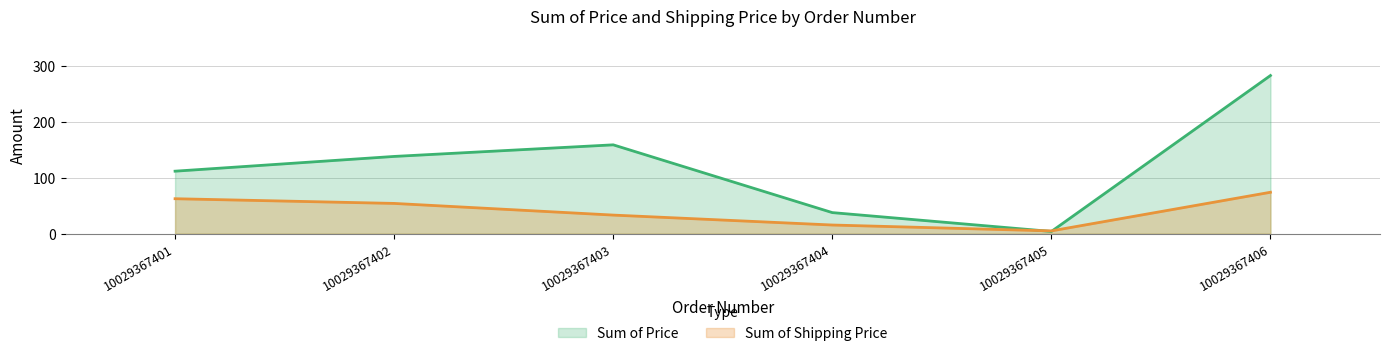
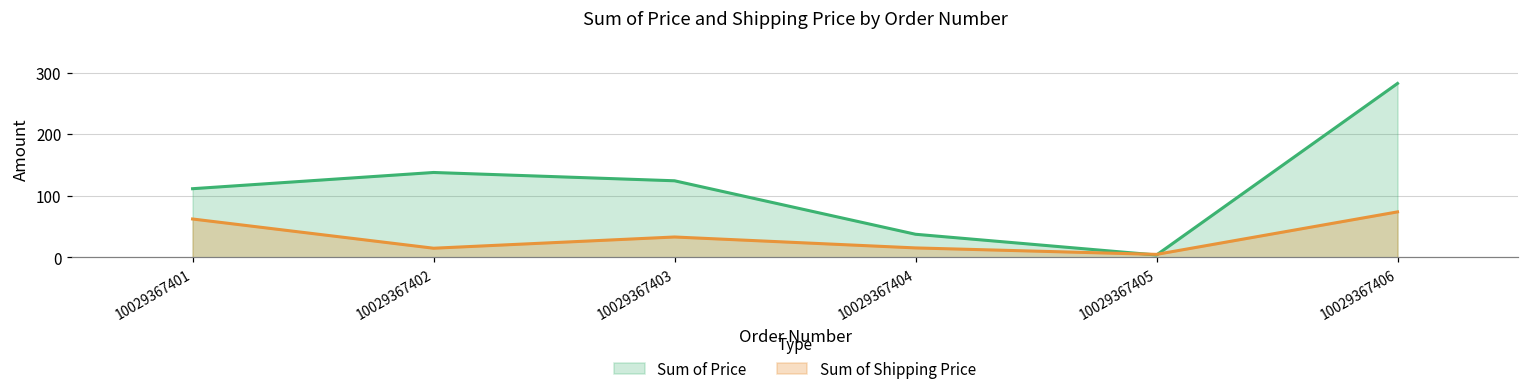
Sum of Shipping Price, 10029367402: 50 -> 20
Sum of Price, 10029367403: 160 -> 120
